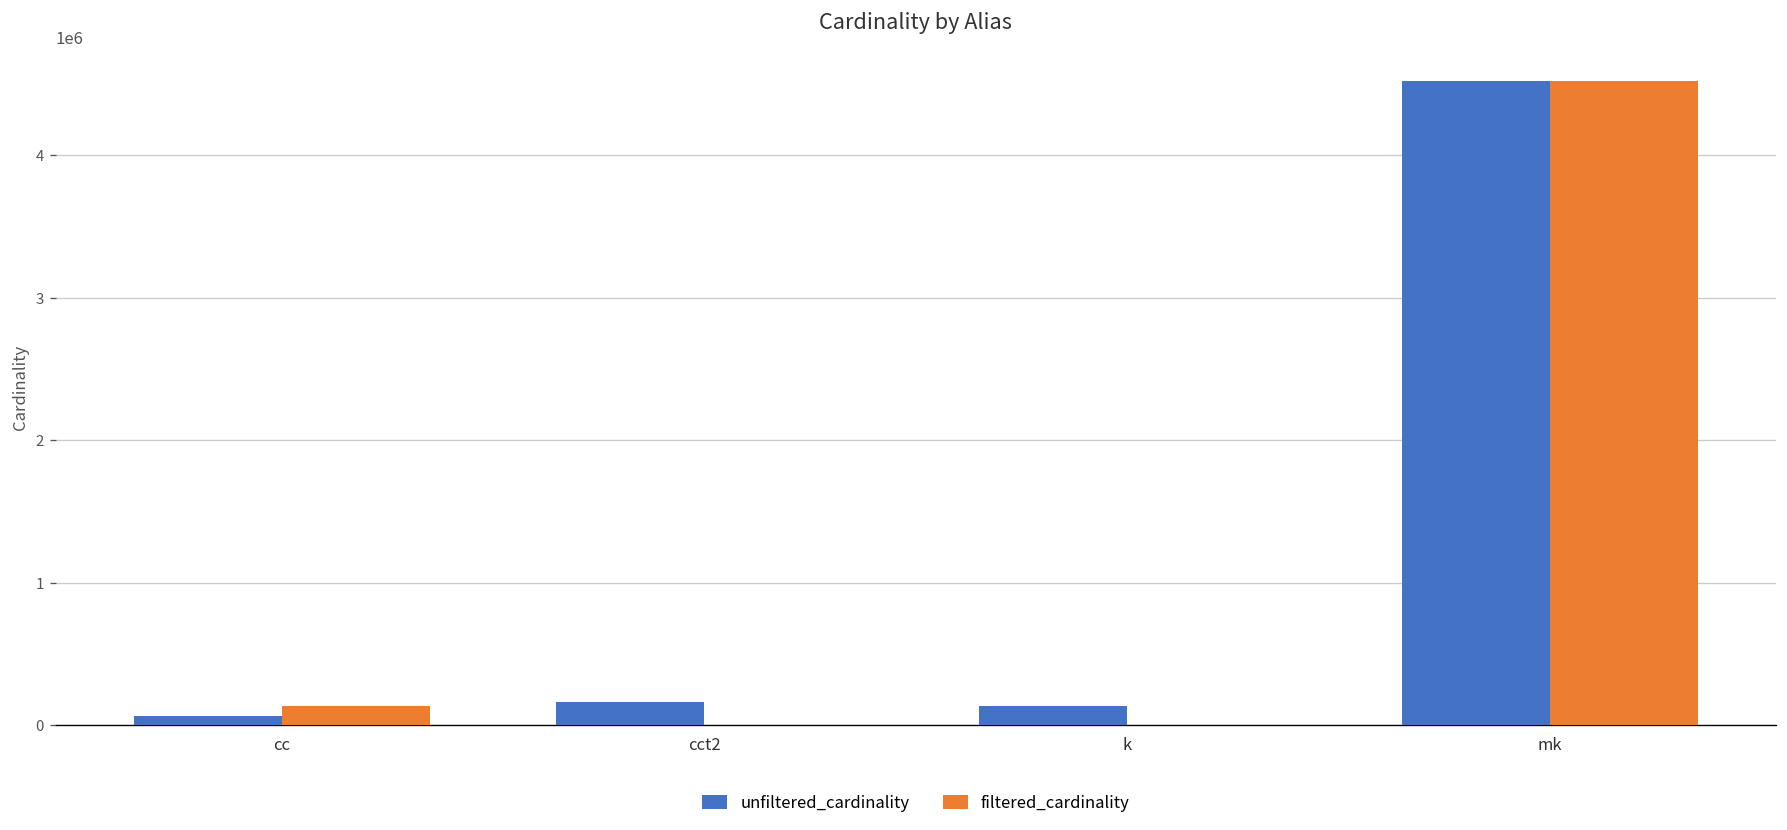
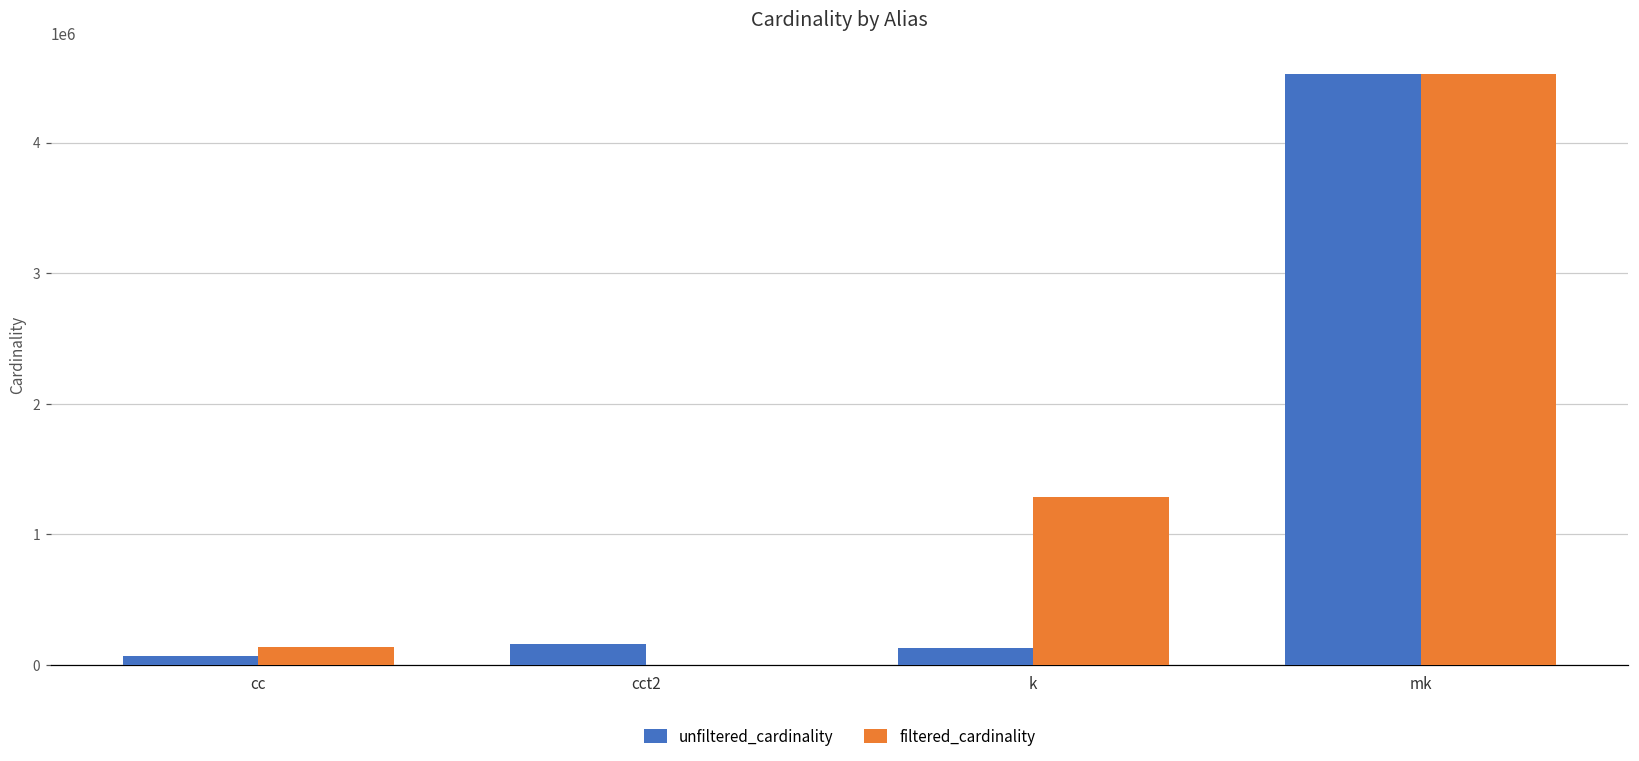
filtered_cardinality, k: 0 -> 1290000
